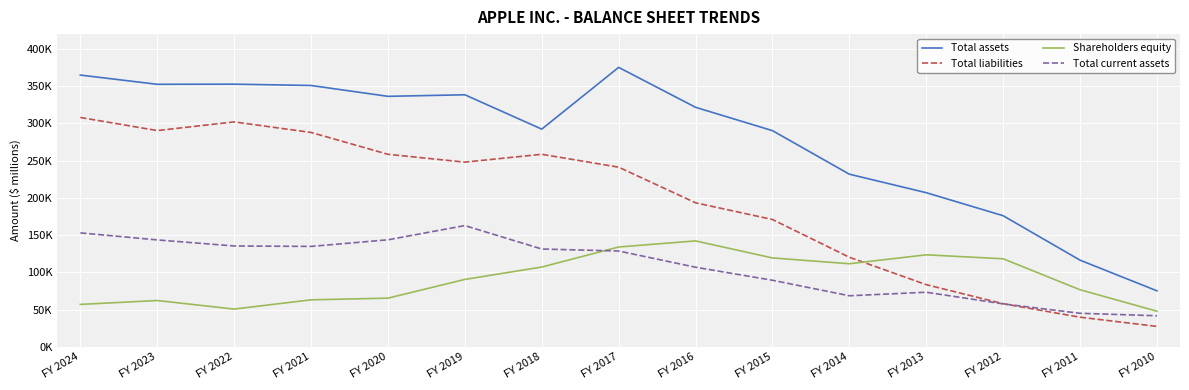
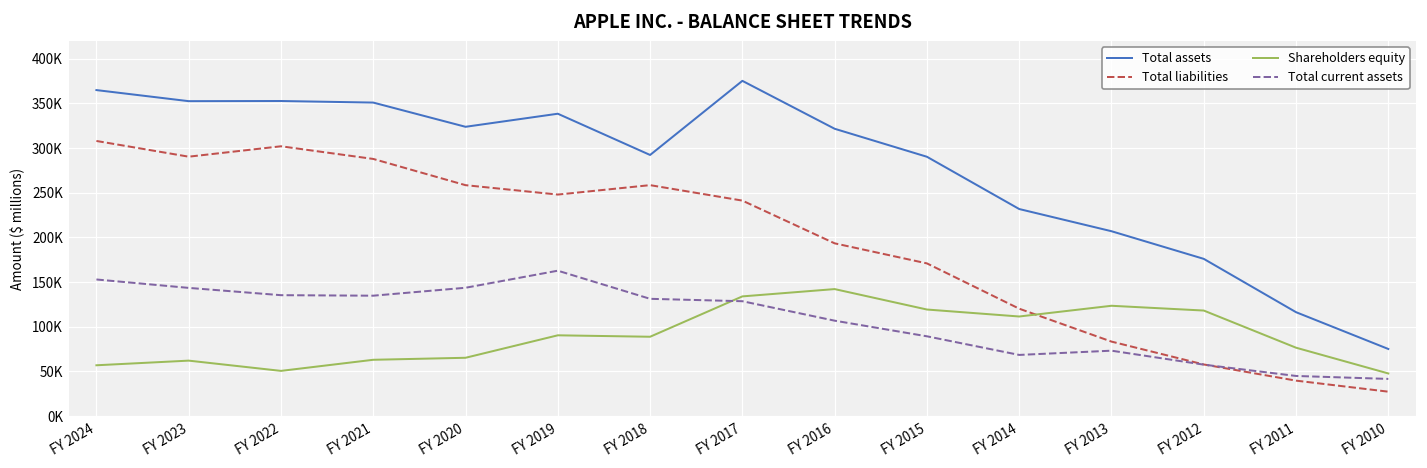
Total assets, FY 2020: 340000 -> 320000
Shareholders equity, FY 2018: 110000 -> 90000
